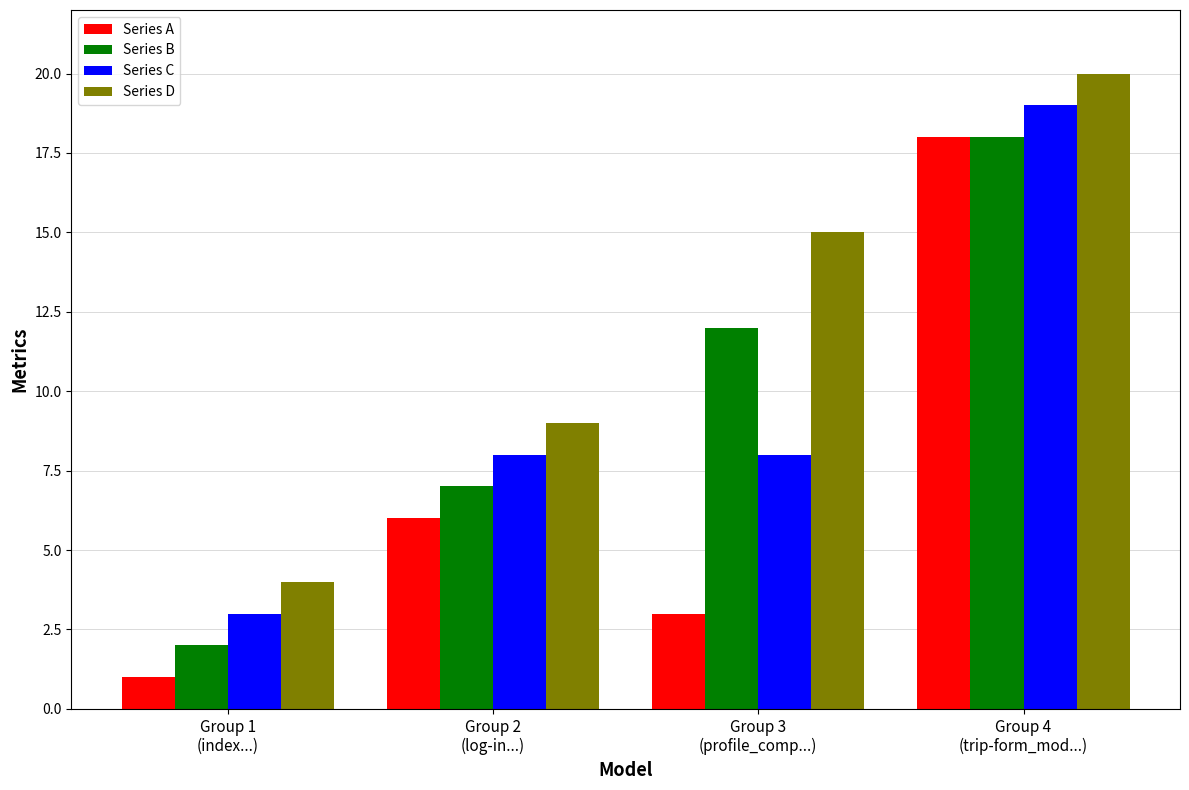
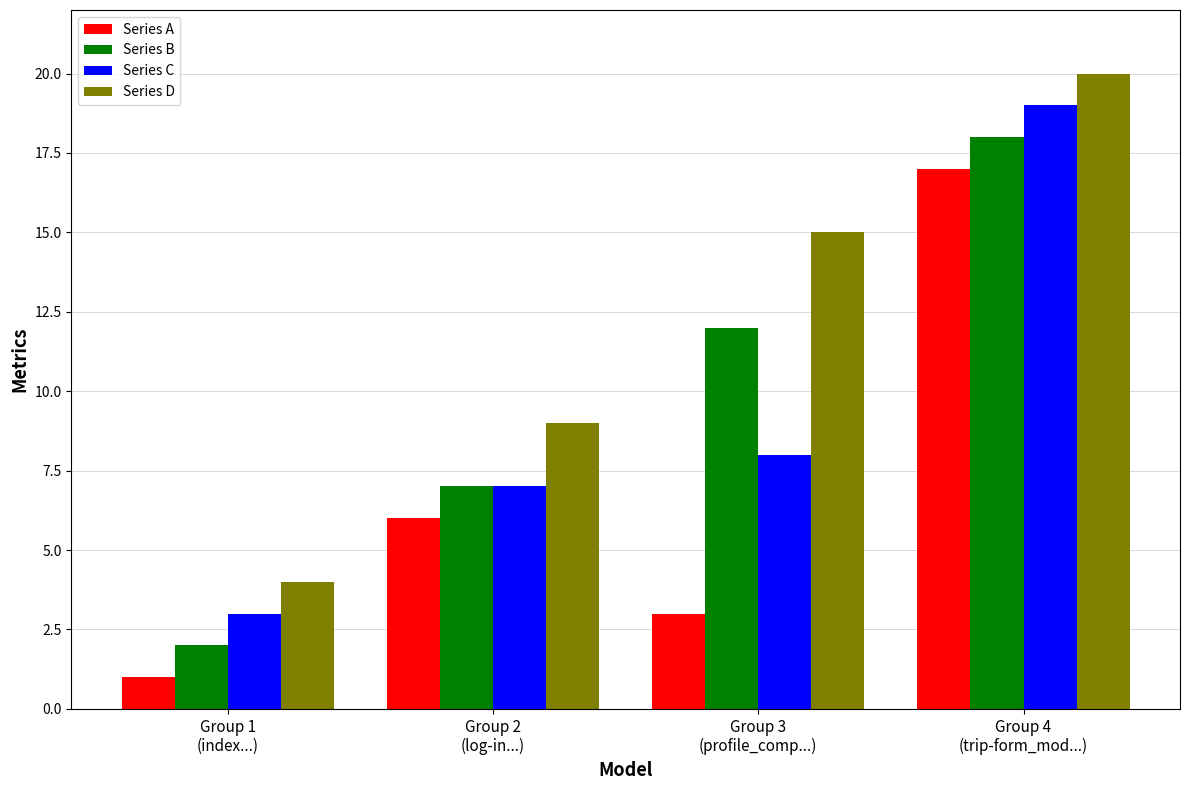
Series C, Group 2 (log-in...): 8 -> 7
Series A, Group 4 (trip-form_mod...): 18 -> 17
